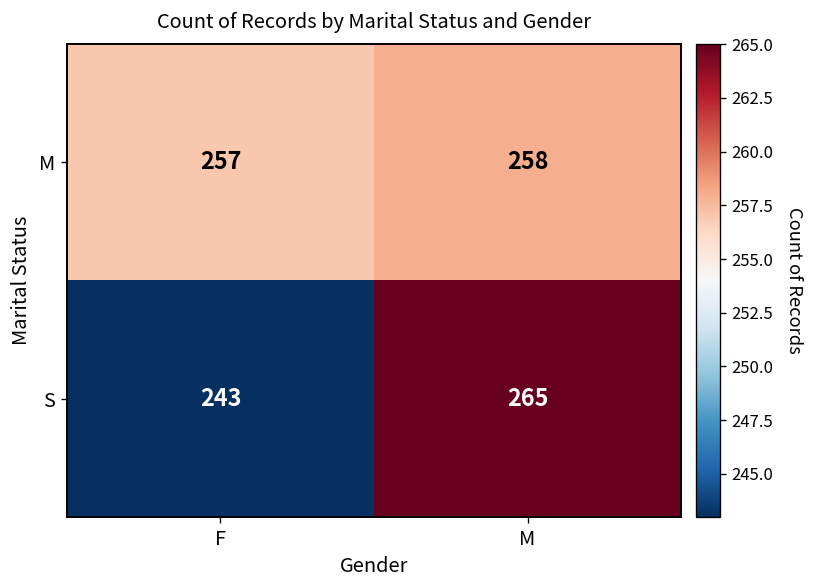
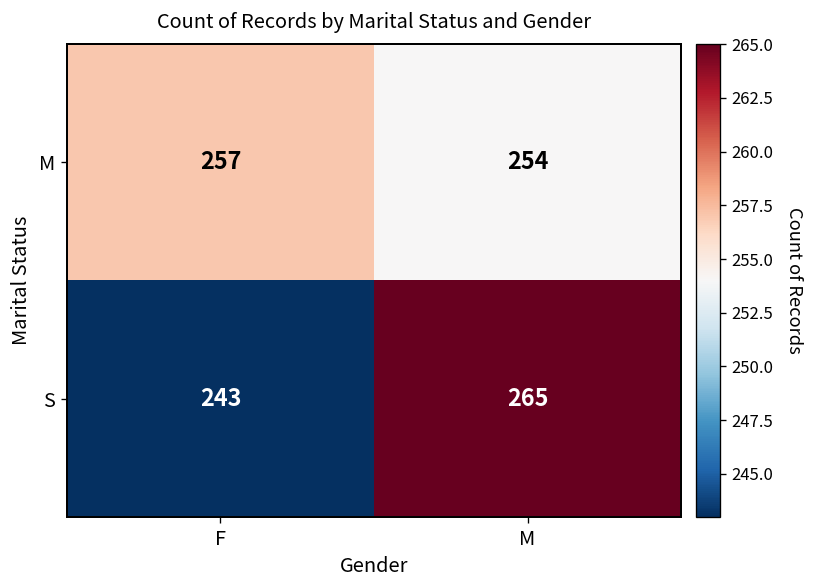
M, M: 258 -> 254
